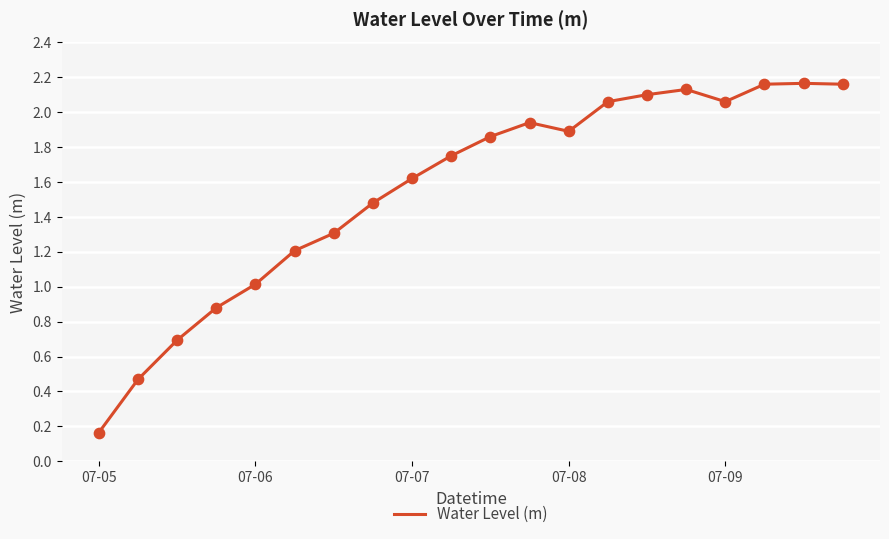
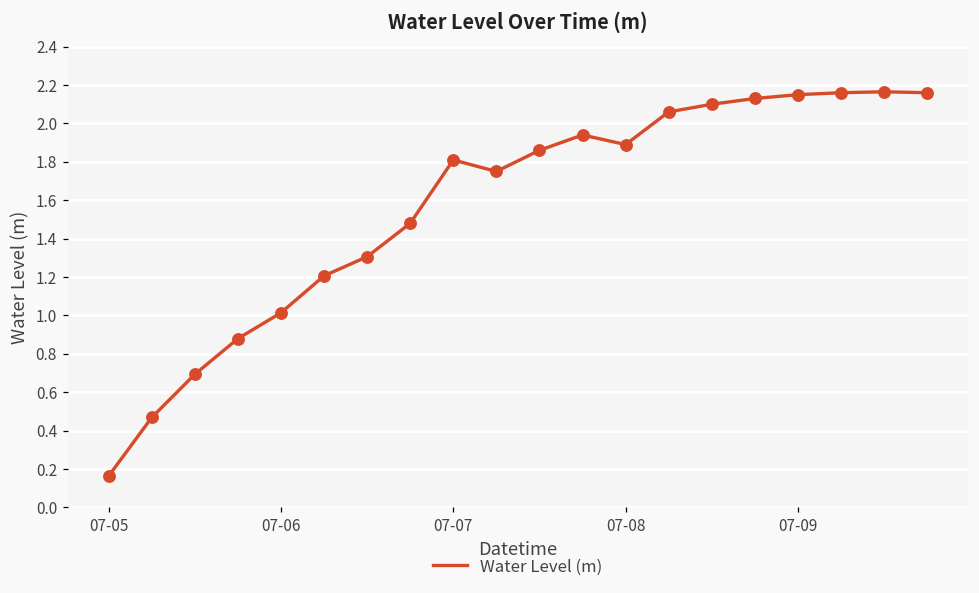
07-07: 1.62 -> 1.81
07-09: 2.06 -> 2.15
